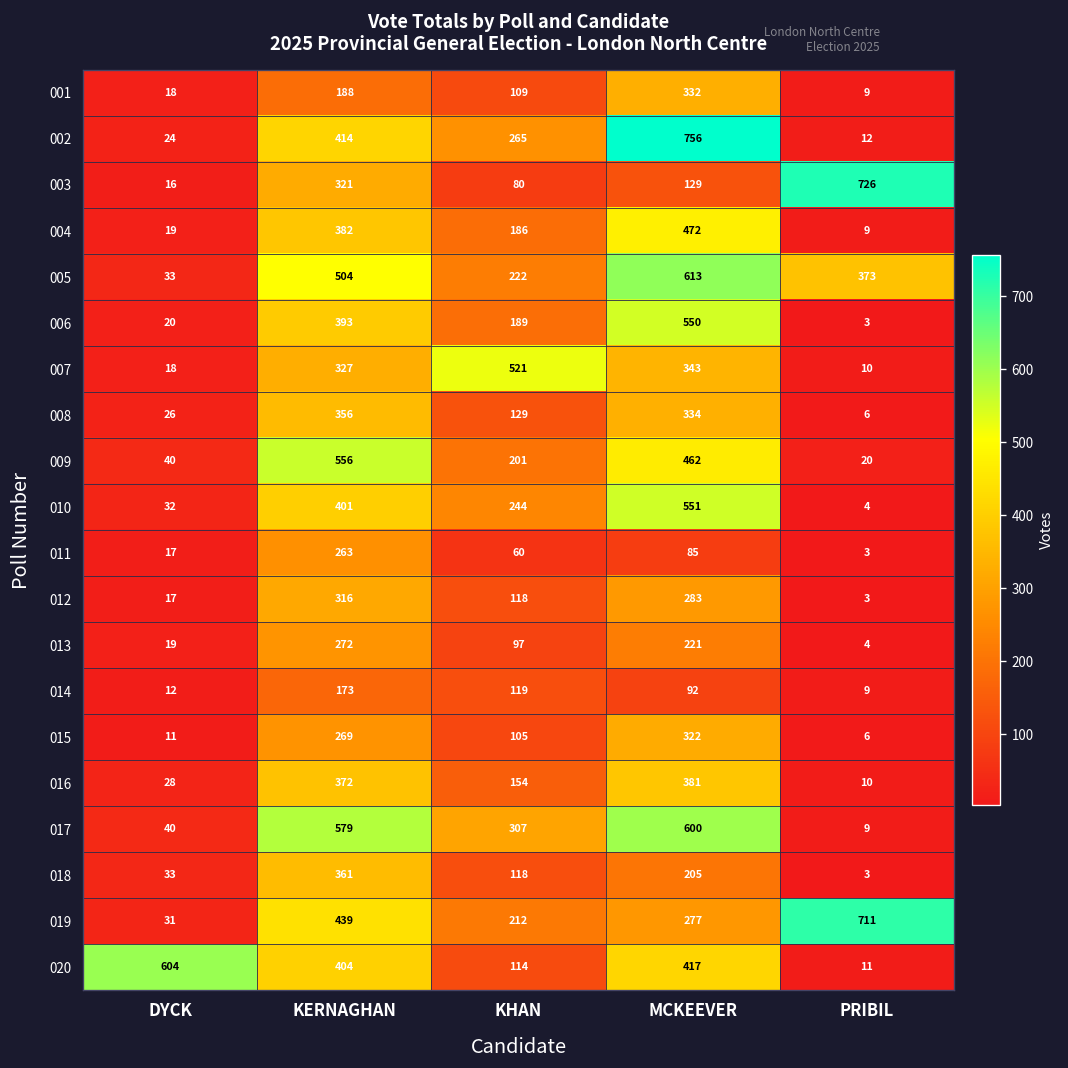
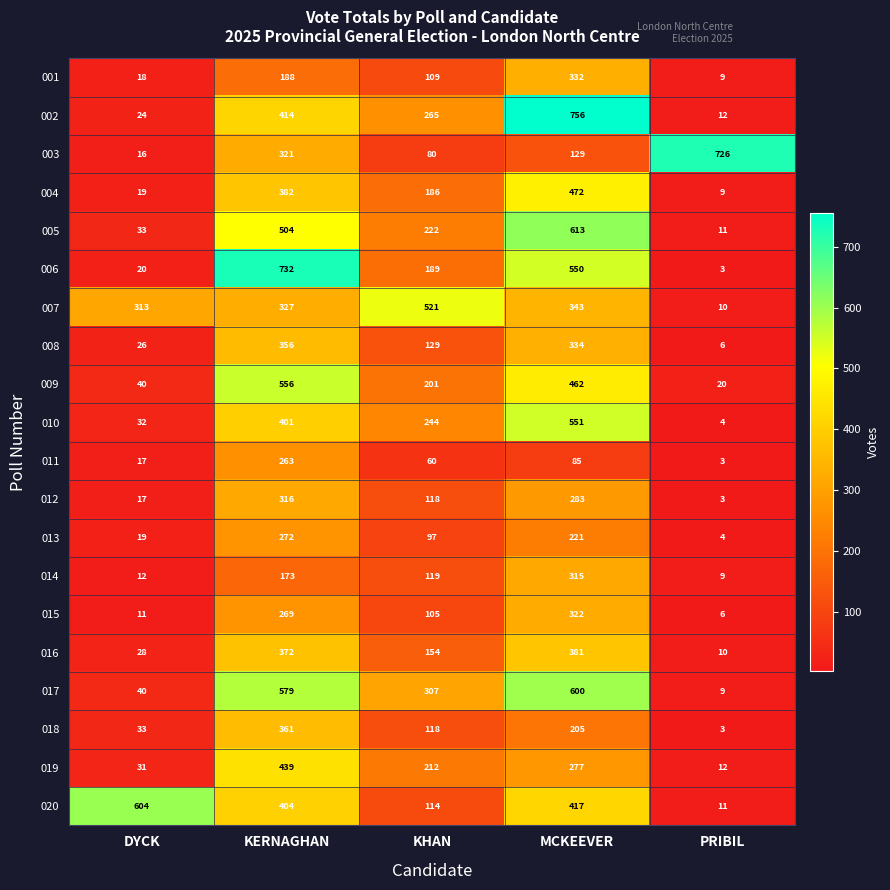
005, PRIBIL: 373 -> 11
006, KERNAGHAN: 393 -> 732
007, DYCK: 18 -> 313
014, MCKEEVER: 92 -> 315
019, PRIBIL: 711 -> 12
